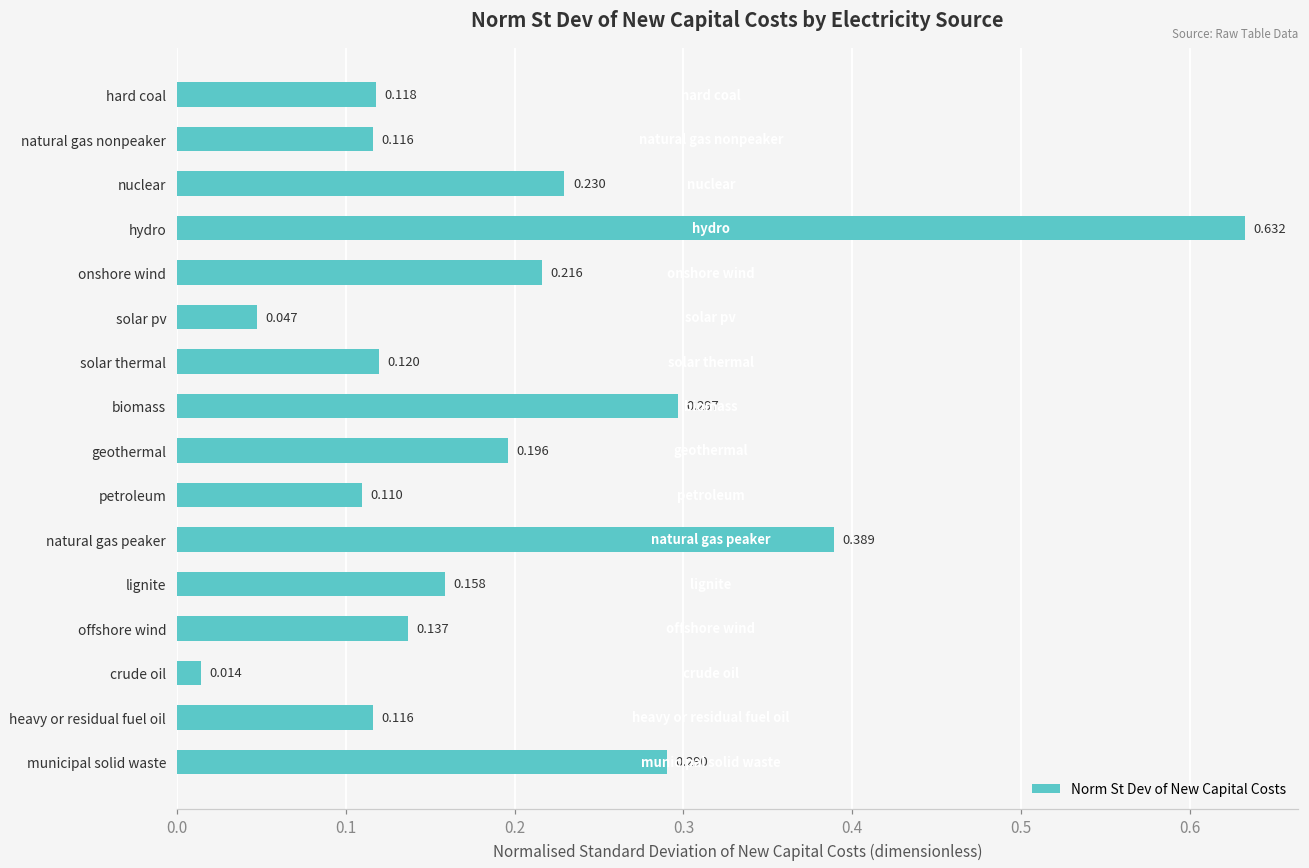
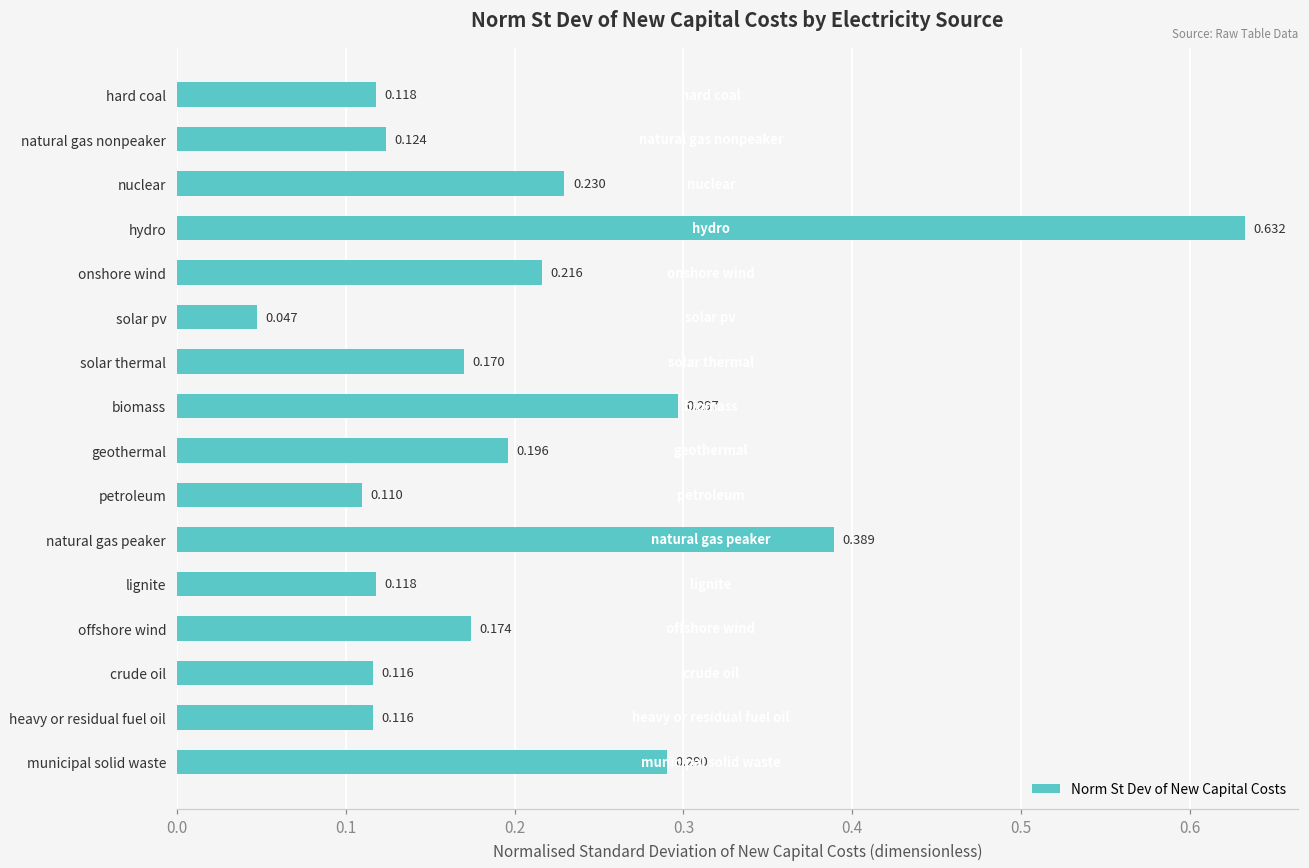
natural gas nonpeaker: 0.116 -> 0.124
solar thermal: 0.120 -> 0.170
lignite: 0.158 -> 0.118
offshore wind: 0.137 -> 0.174
crude oil: 0.014 -> 0.116
